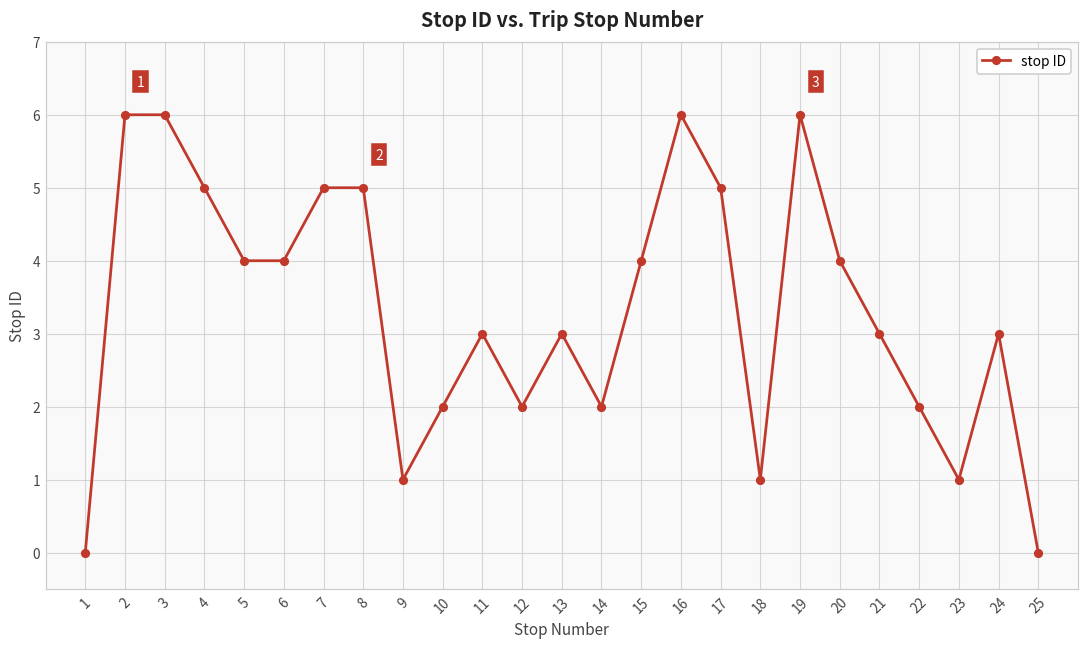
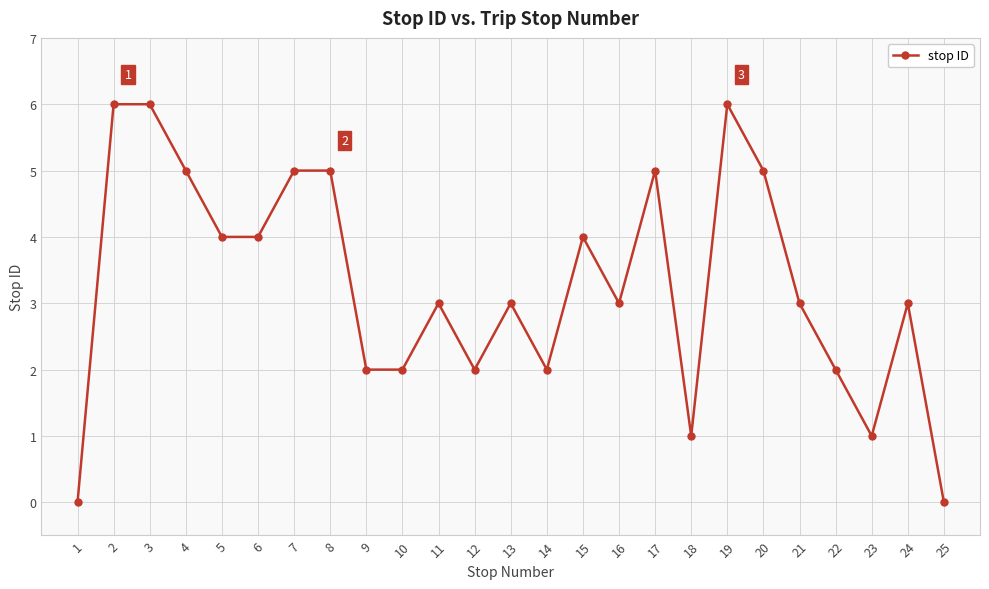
9: 1 -> 2
16: 6 -> 3
20: 4 -> 5
